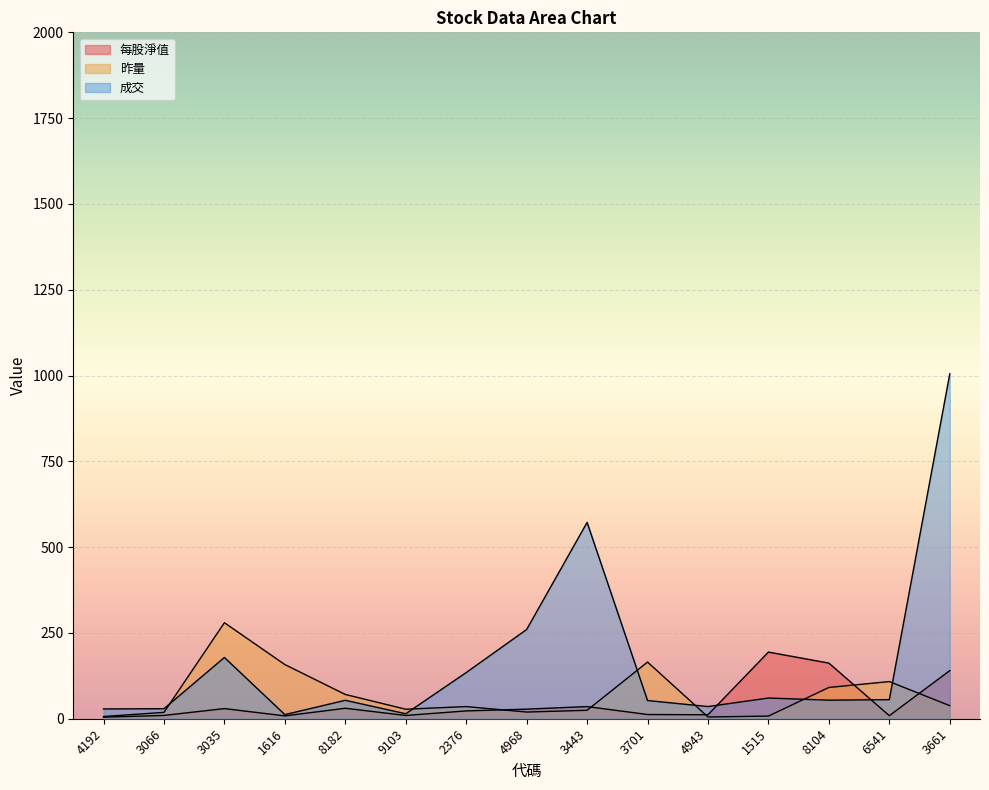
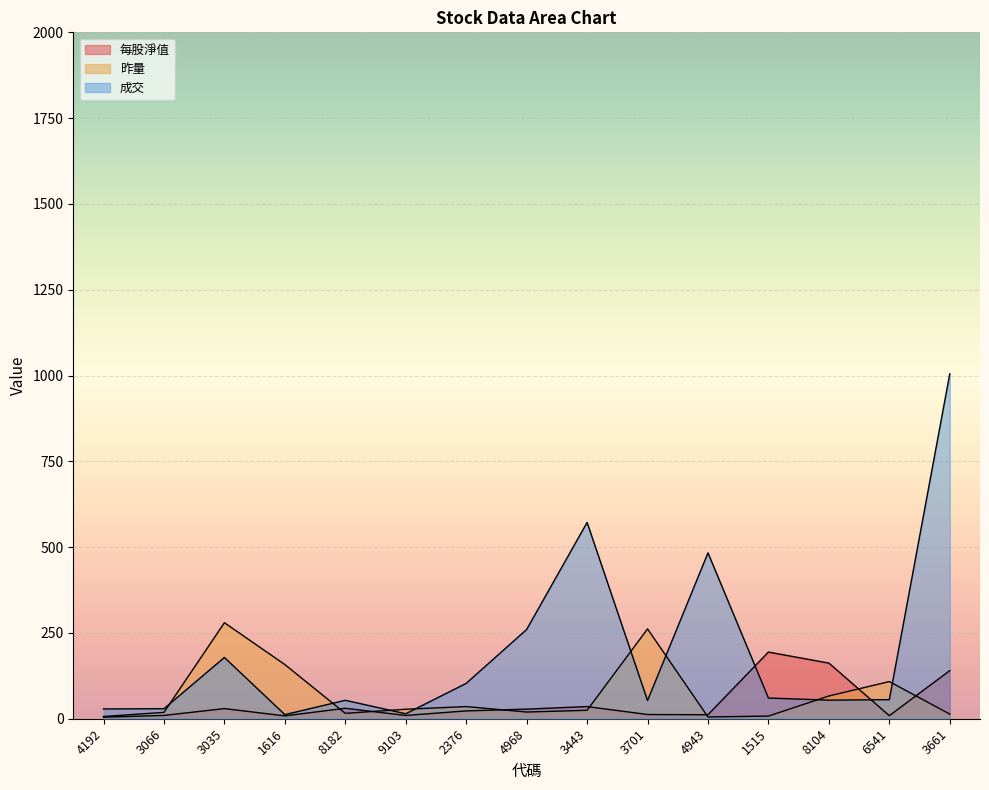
昨量, 8182: 70 -> 20
成交, 2376: 130 -> 100
昨量, 3701: 170 -> 260
成交, 4943: 40 -> 480
昨量, 8104: 90 -> 70
昨量, 3661: 40 -> 10
